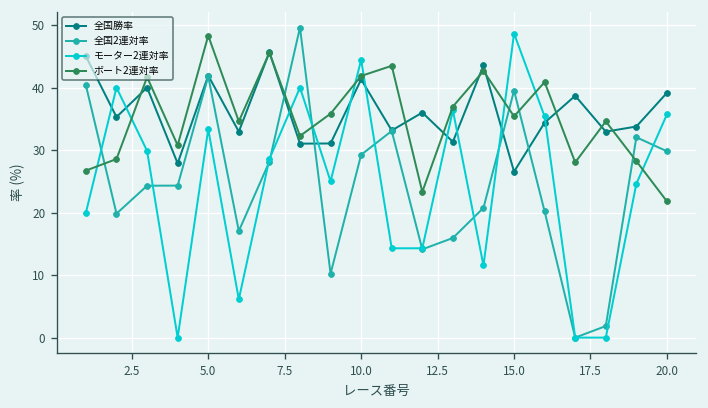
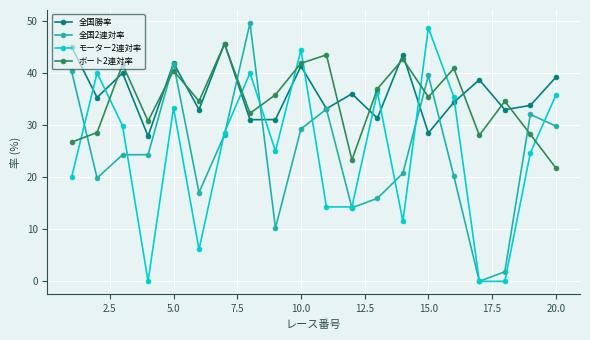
ボート2連対率, 5.0: 48 -> 40
全国勝率, 15.0: 27 -> 28
